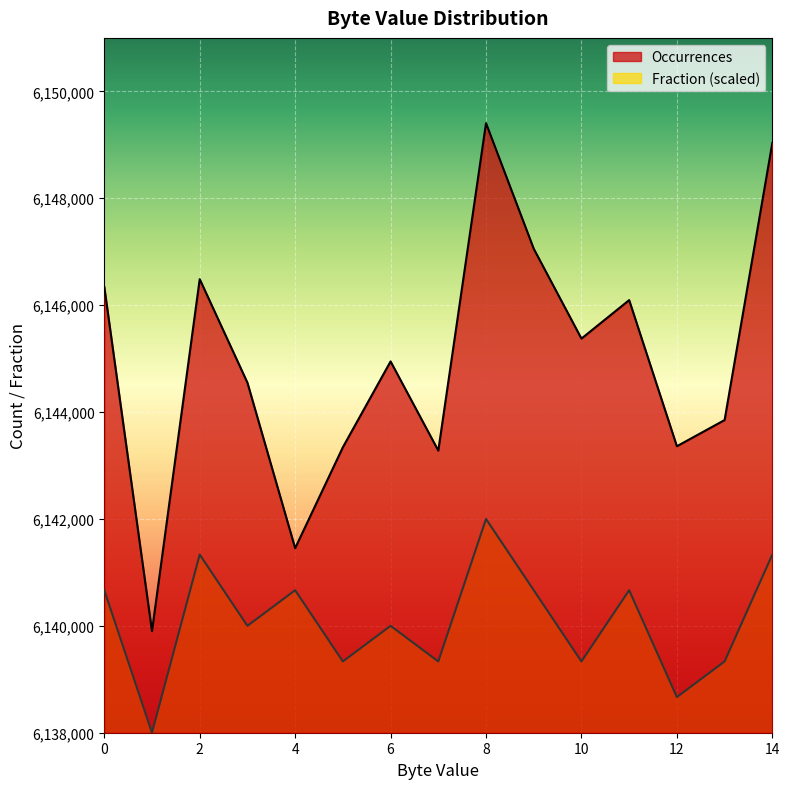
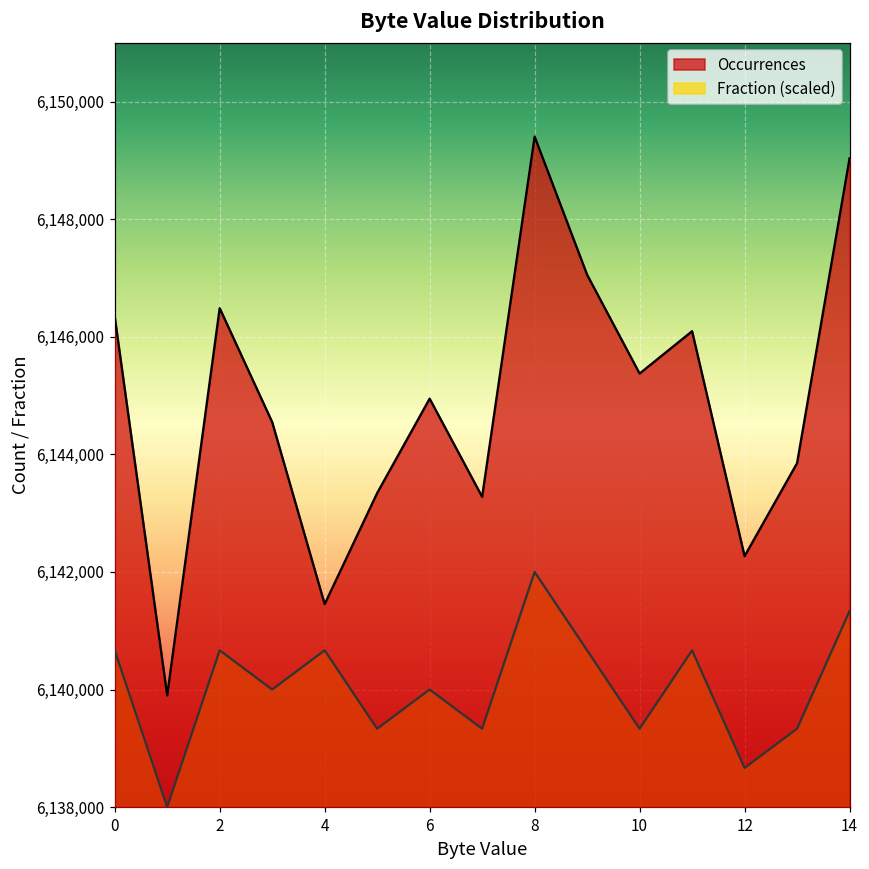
Fraction (scaled), 2: 6,141,300 -> 6,140,700
Occurrences, 12: 6,143,400 -> 6,142,300
